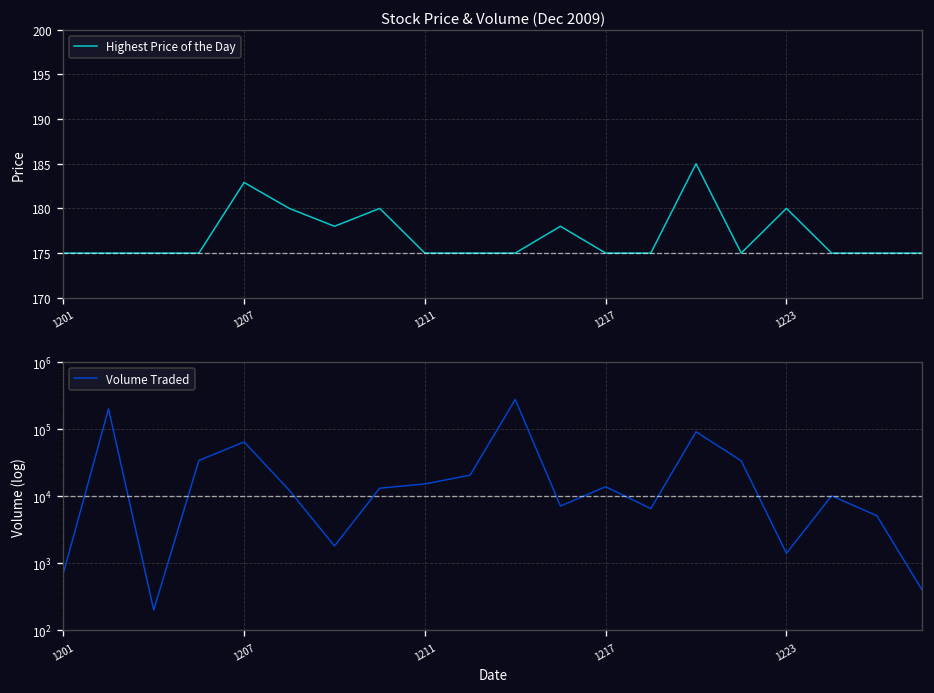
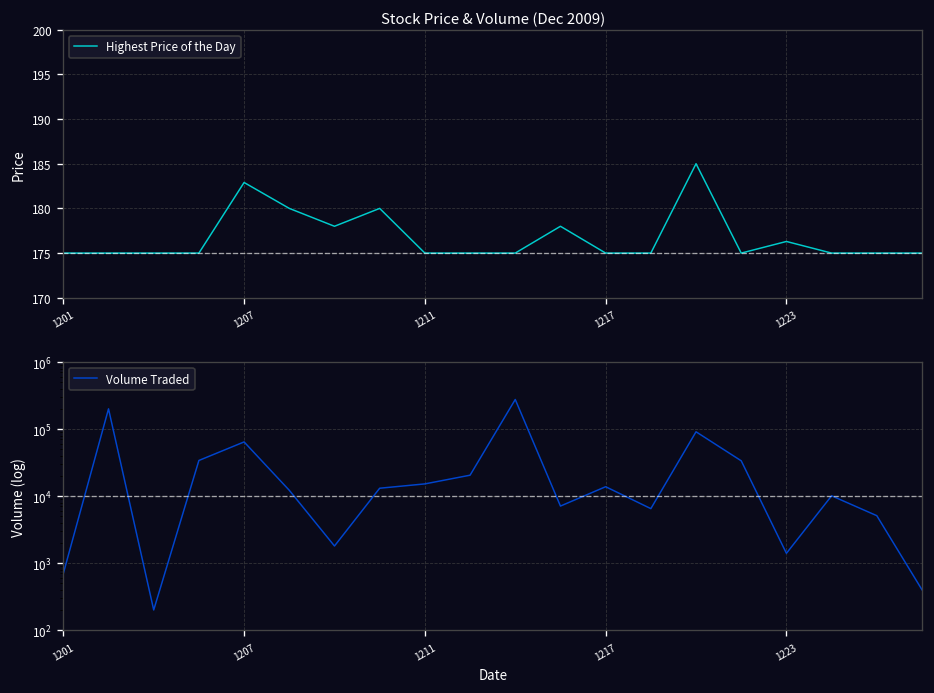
Stock Price & Volume (Dec 2009), 1223: 180 -> 176
